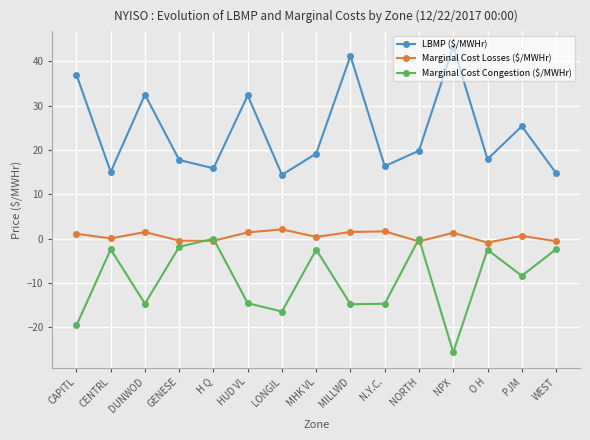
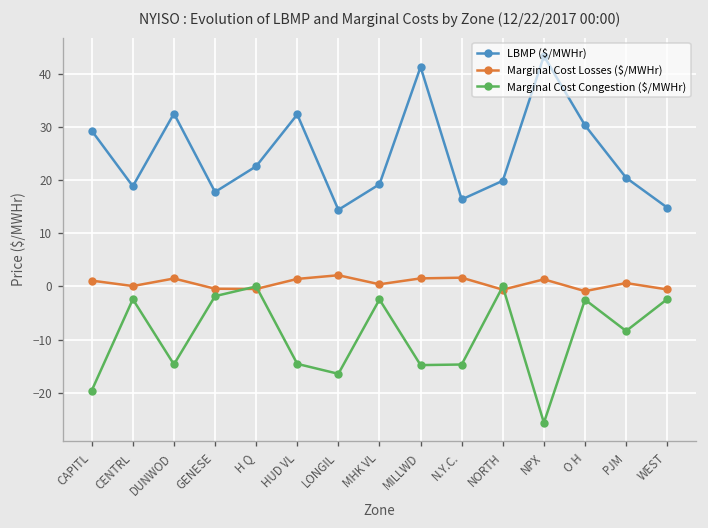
LBMP ($/MWHr), CAPITL: 37 -> 29
LBMP ($/MWHr), CENTRL: 15 -> 19
LBMP ($/MWHr), H Q: 16 -> 23
LBMP ($/MWHr), O H: 18 -> 30
LBMP ($/MWHr), PJM: 25 -> 20
